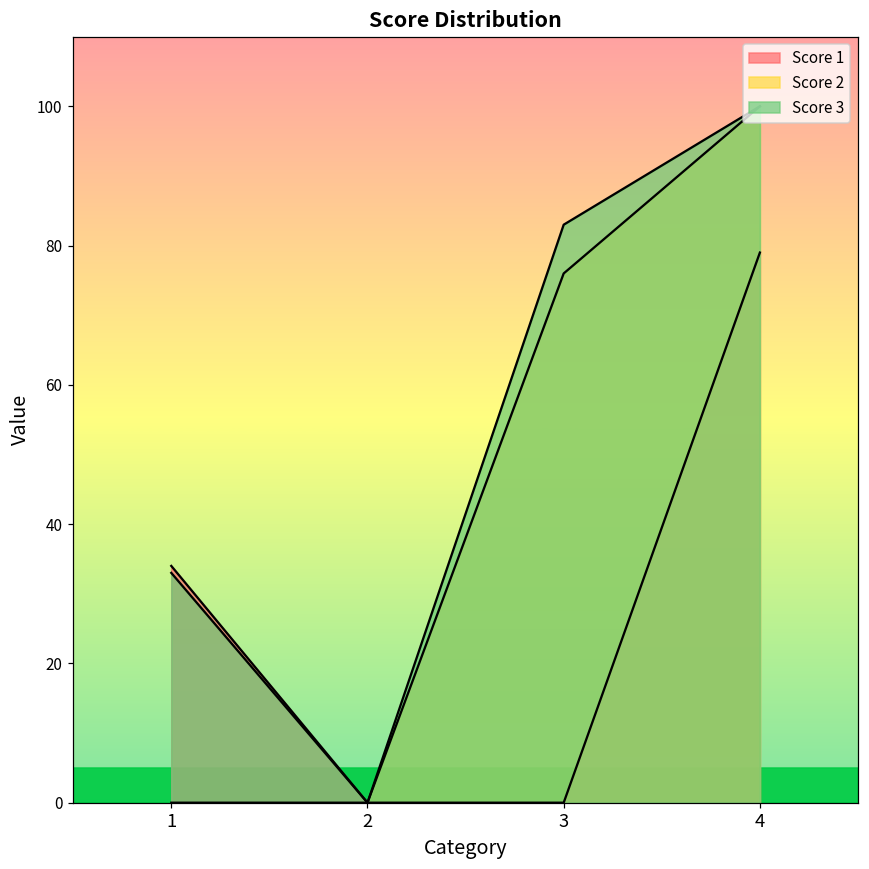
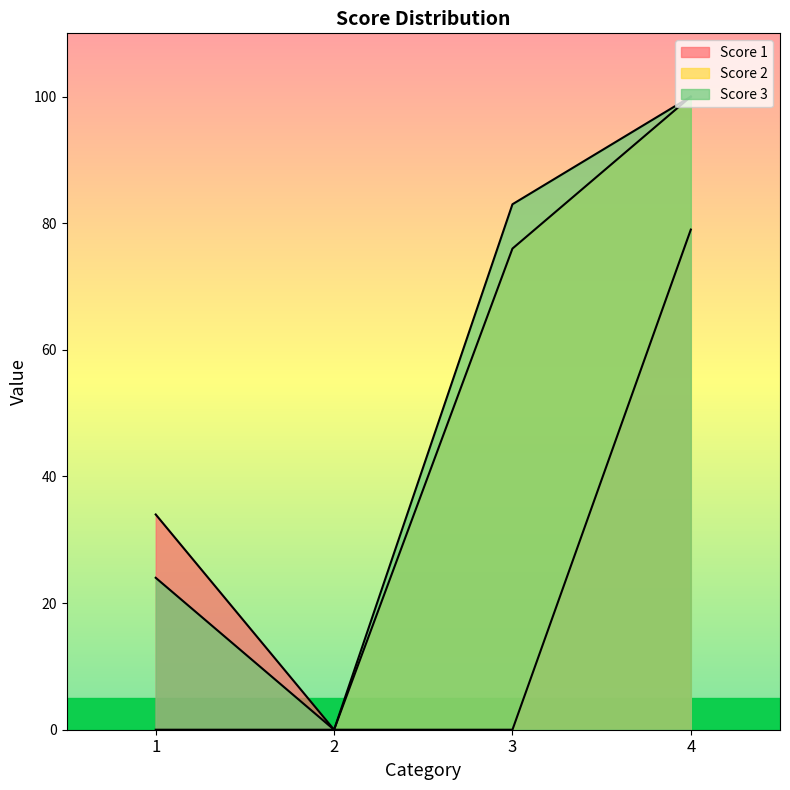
Score 3, 1: 33 -> 24
